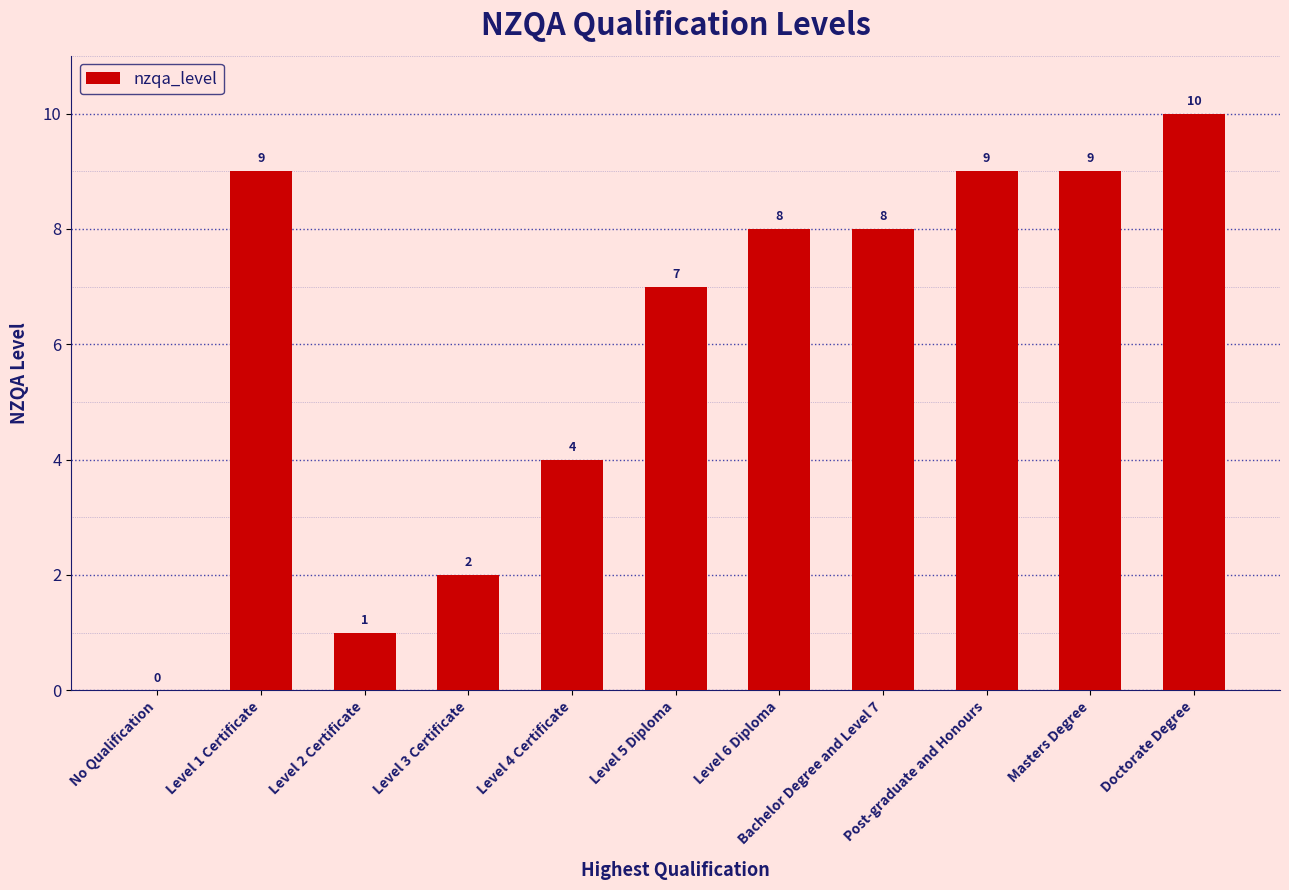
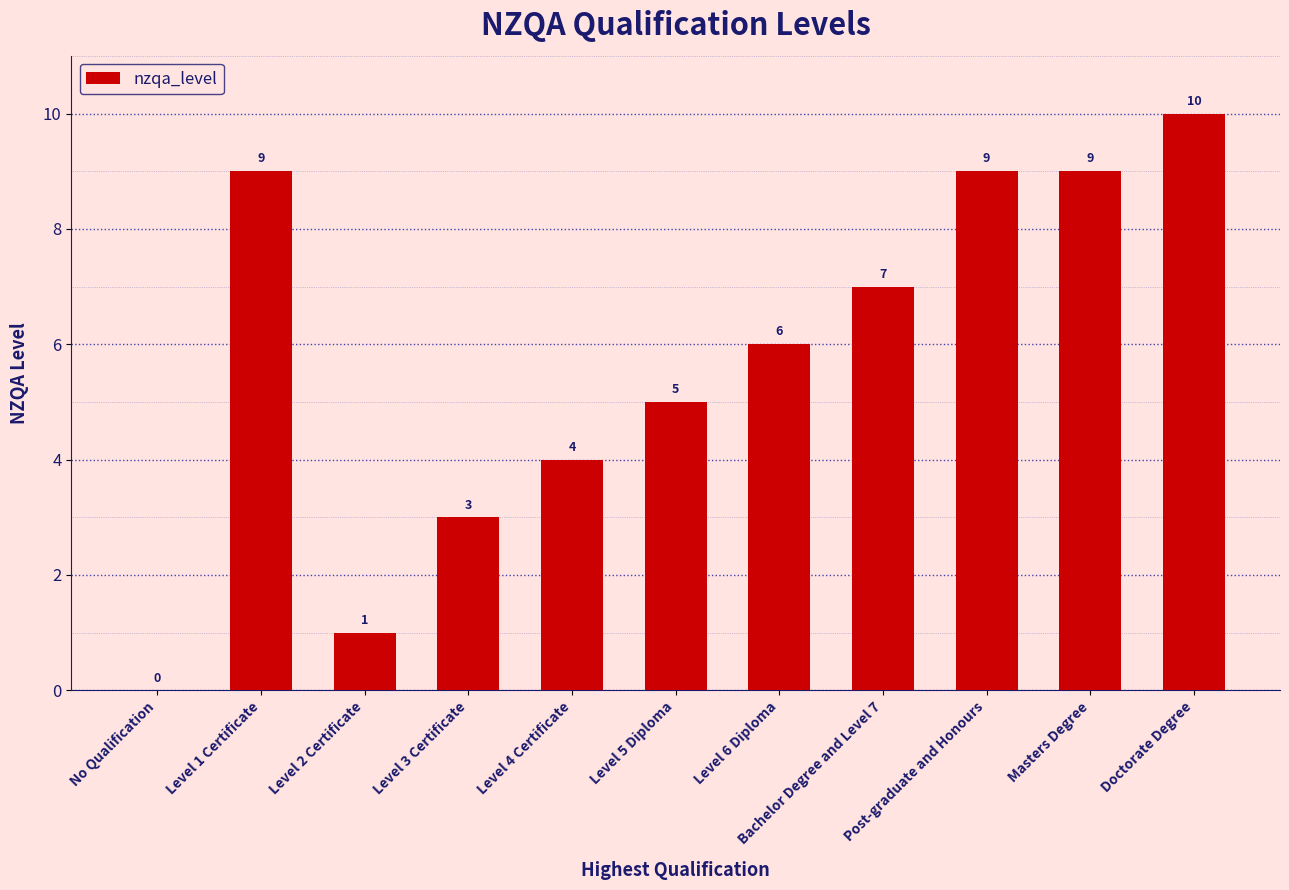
Level 3 Certificate: 2 -> 3
Level 5 Diploma: 7 -> 5
Level 6 Diploma: 8 -> 6
Bachelor Degree and Level 7: 8 -> 7
